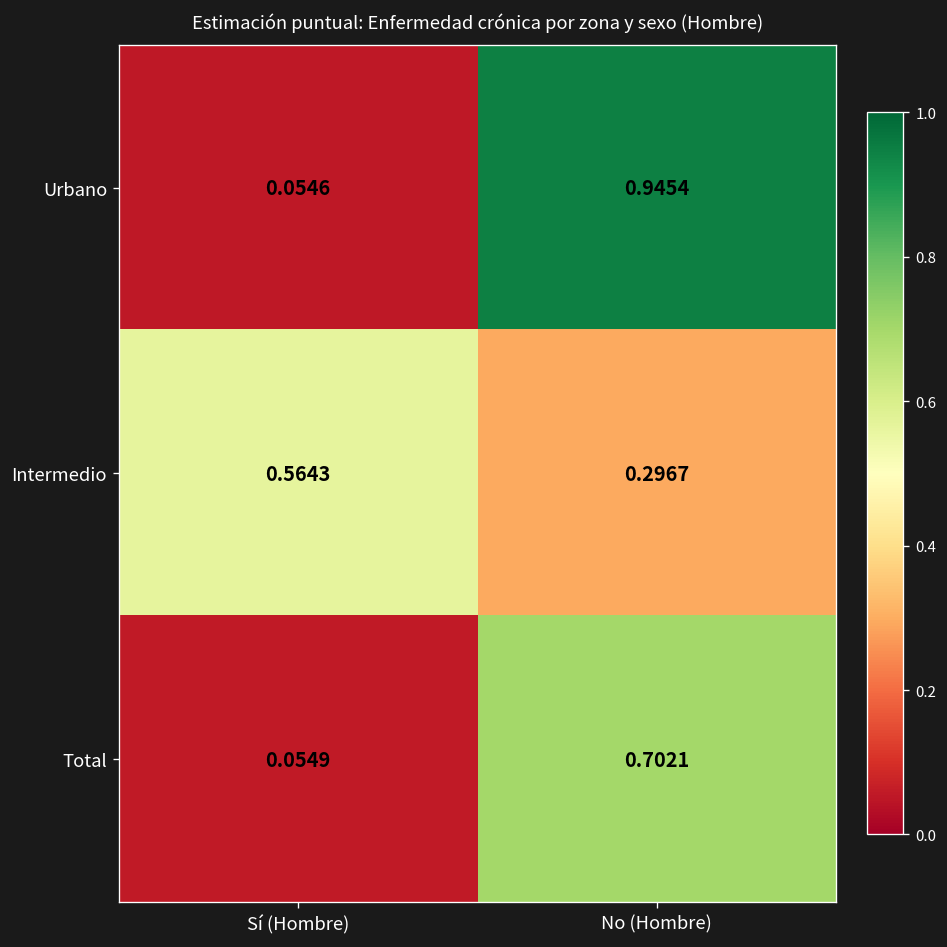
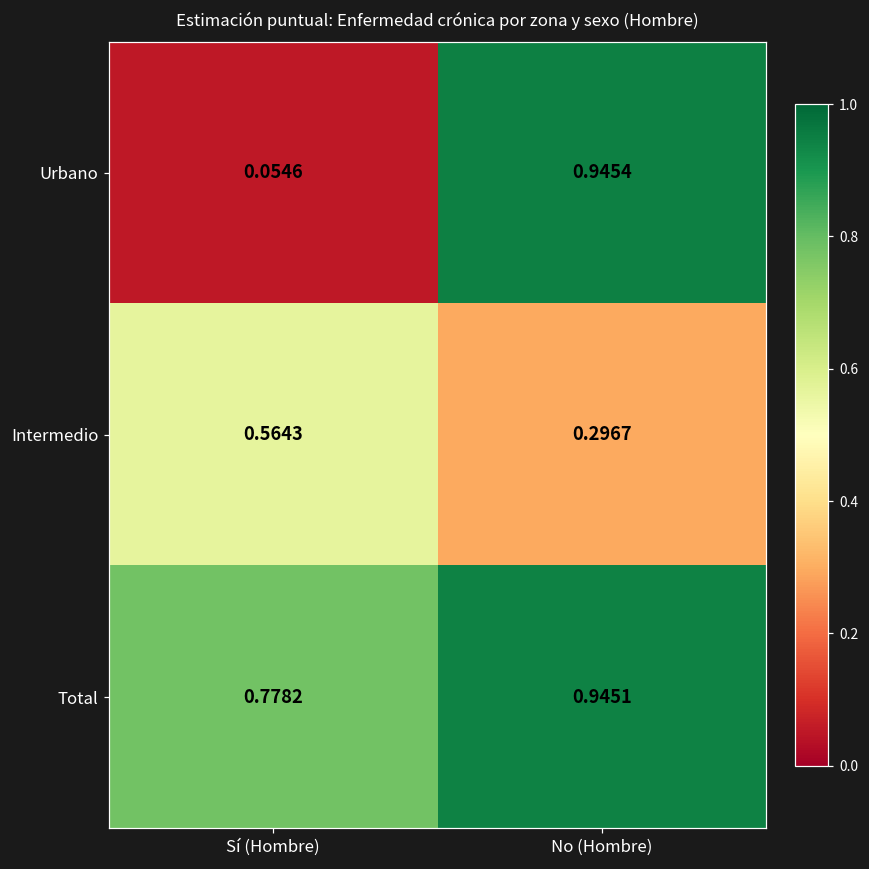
Total, Sí (Hombre): 0.0549 -> 0.7782
Total, No (Hombre): 0.7021 -> 0.9451
